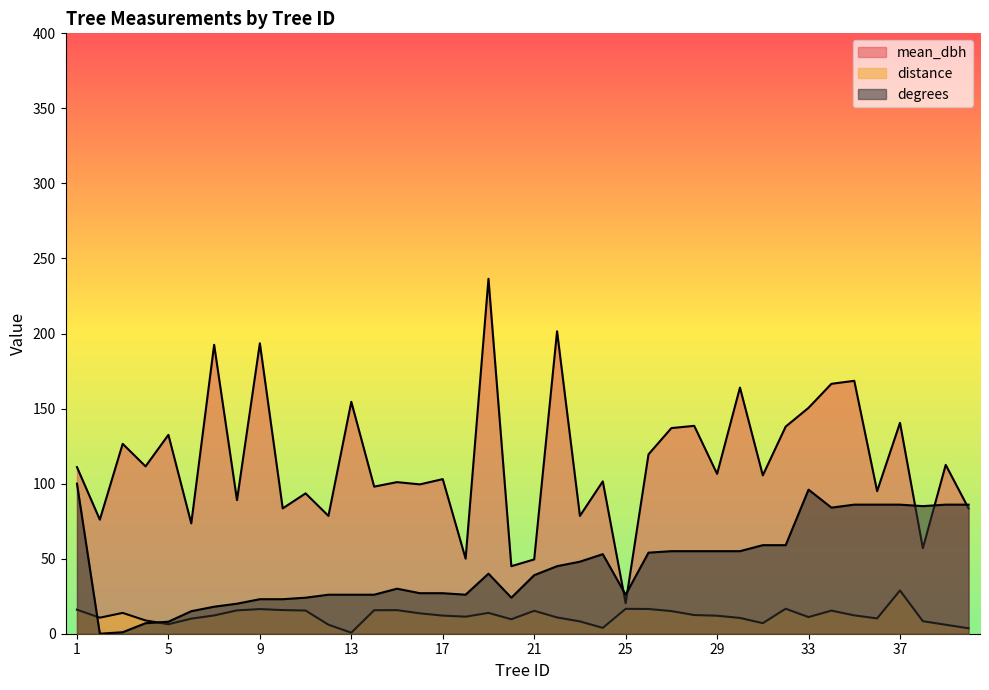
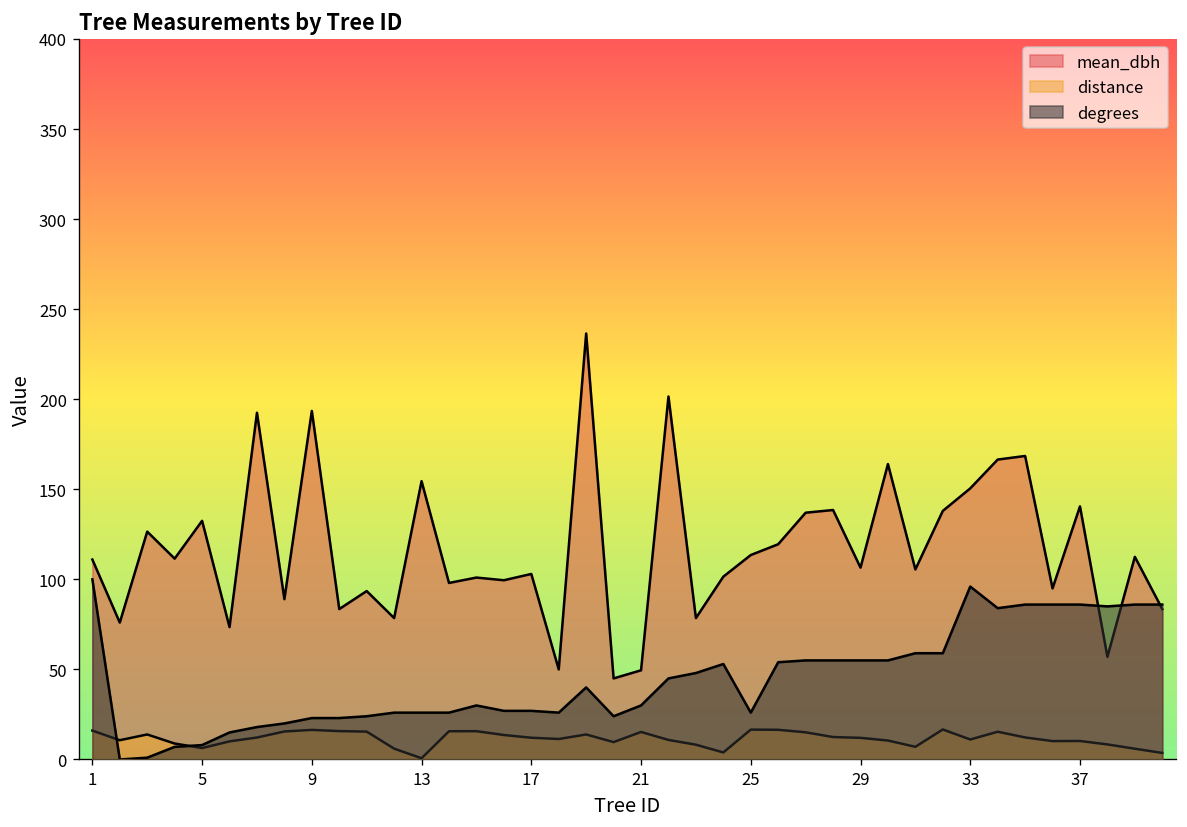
degrees, 21: 39 -> 30
mean_dbh, 25: 20 -> 114
distance, 37: 29 -> 10
